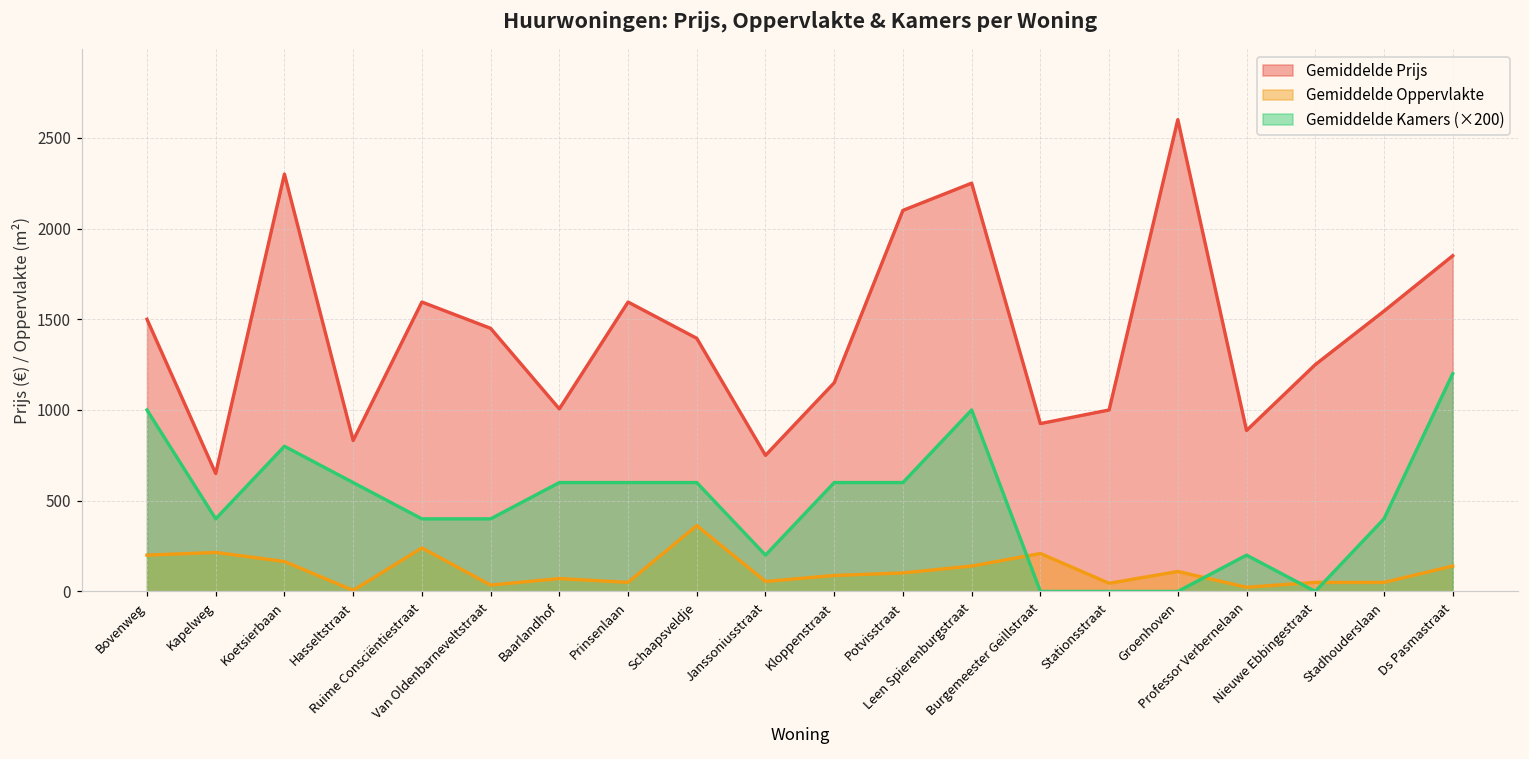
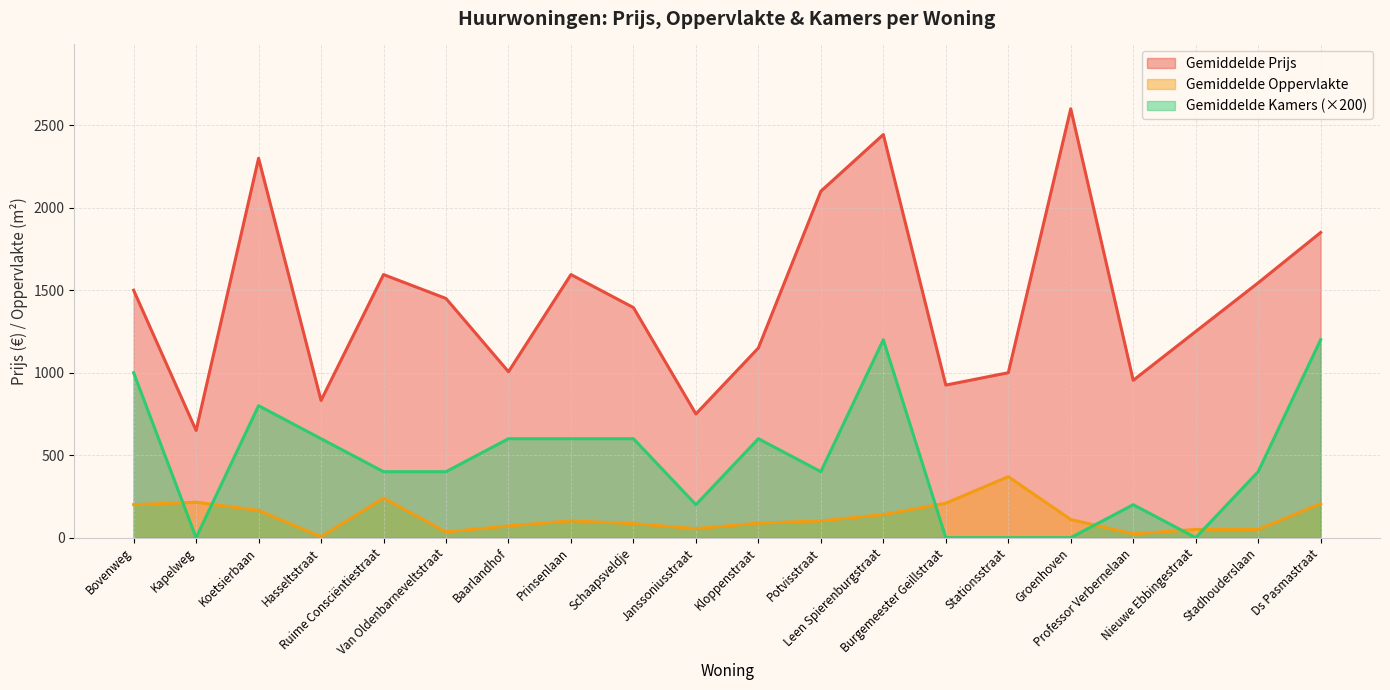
Gemiddelde Kamers (×200), Kapelweg: 400 -> 0
Gemiddelde Oppervlakte, Prinsenlaan: 50 -> 100
Gemiddelde Oppervlakte, Schaapsveldje: 360 -> 90
Gemiddelde Kamers (×200), Potvisstraat: 600 -> 400
Gemiddelde Prijs, Leen Spierenburgstraat: 2250 -> 2440
Gemiddelde Kamers (×200), Leen Spierenburgstraat: 1000 -> 1200
Gemiddelde Oppervlakte, Stationsstraat: 50 -> 370
Gemiddelde Prijs, Professor Verbernelaan: 890 -> 950
Gemiddelde Oppervlakte, Ds Pasmastraat: 140 -> 210
